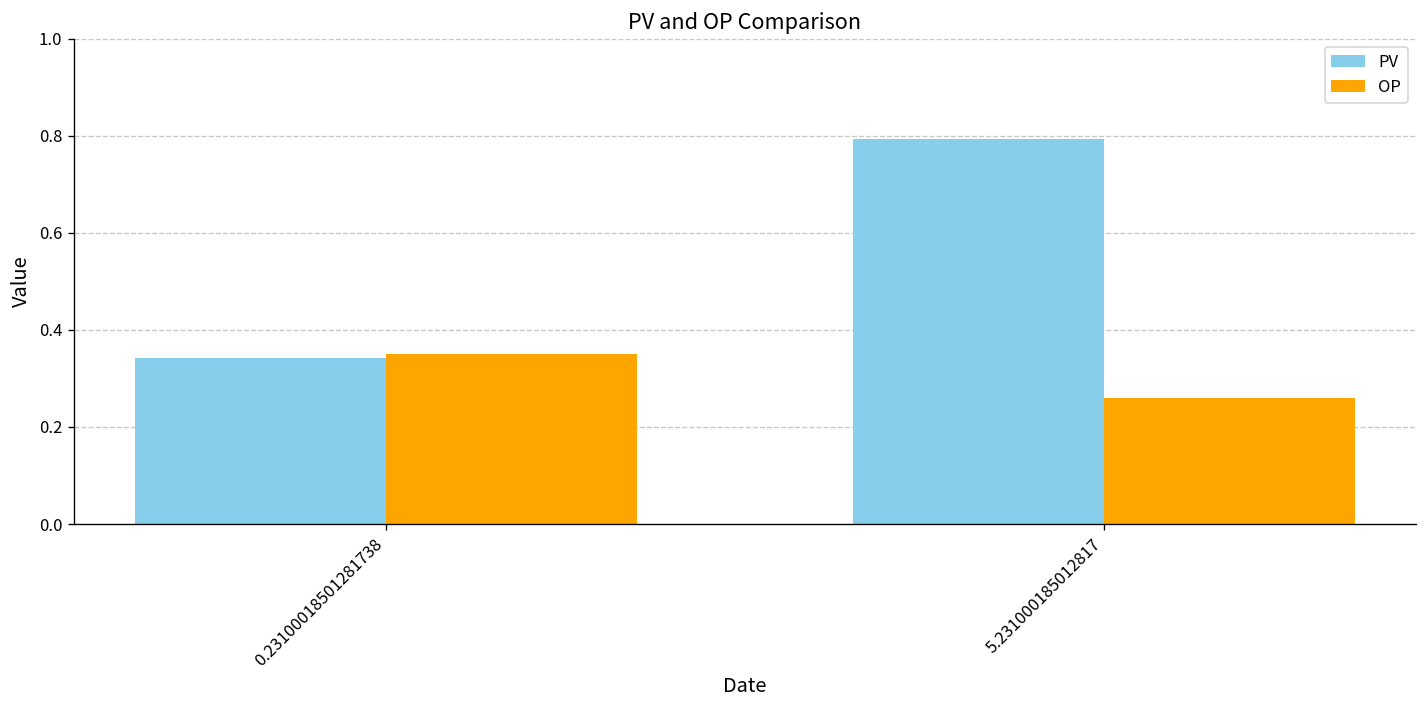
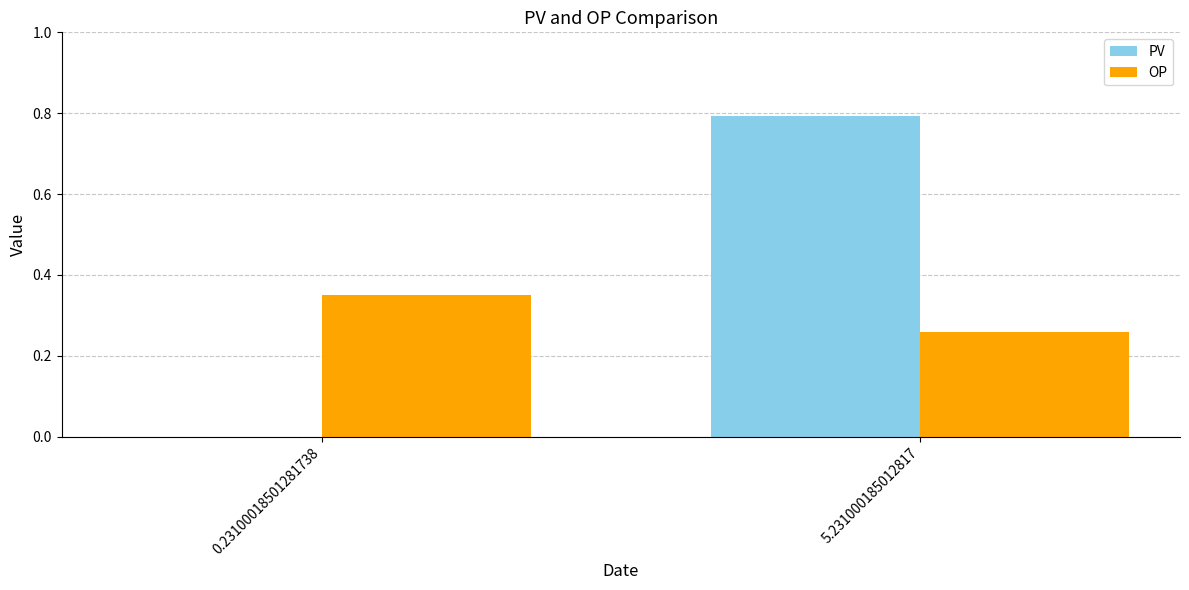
PV, 0.23100018501281738: 0.34 -> 0.00
